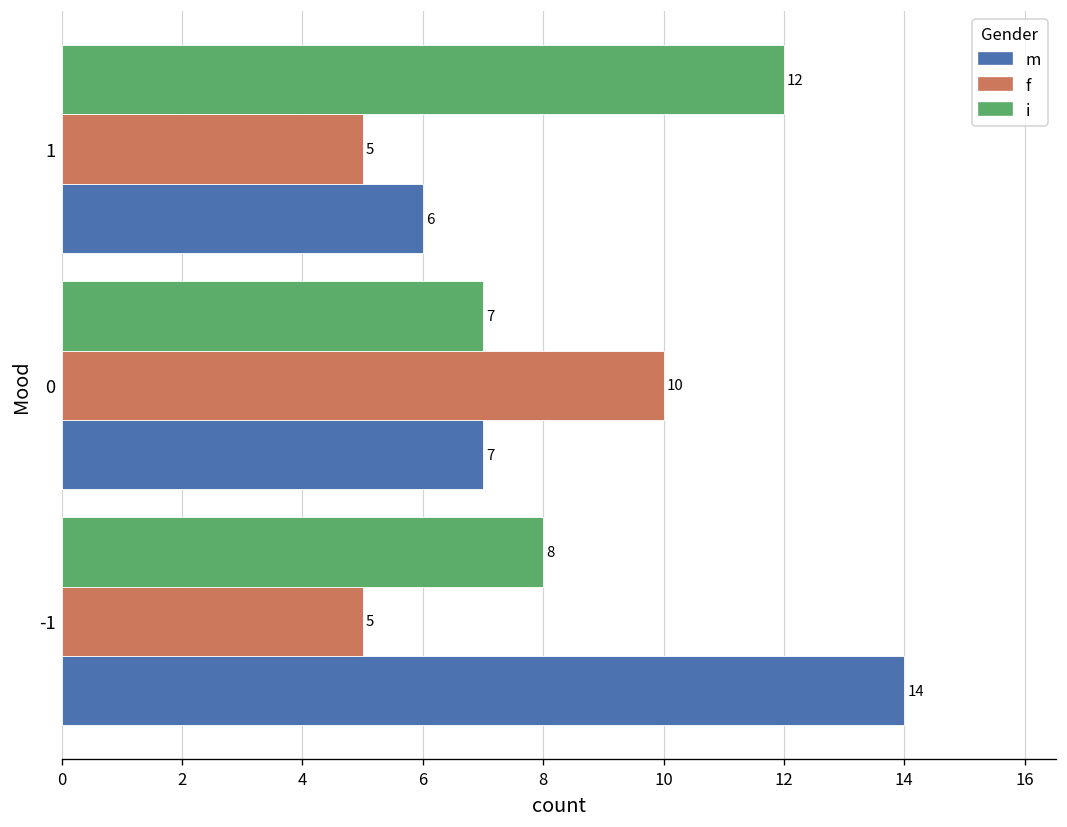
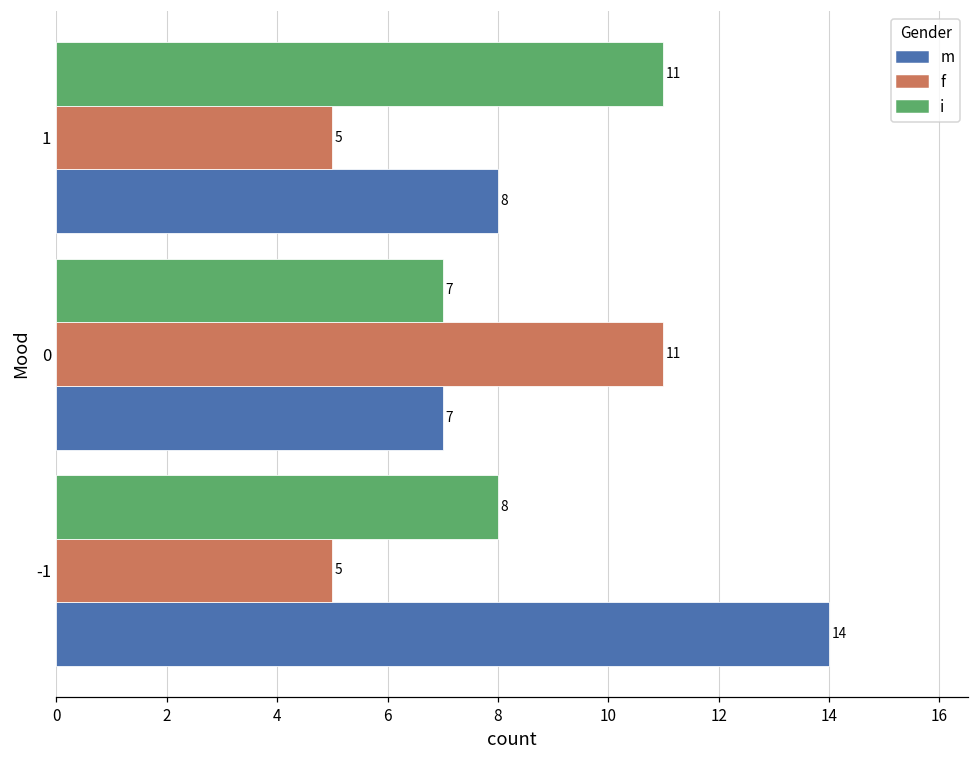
i, 1: 12 -> 11
m, 1: 6 -> 8
f, 0: 10 -> 11
